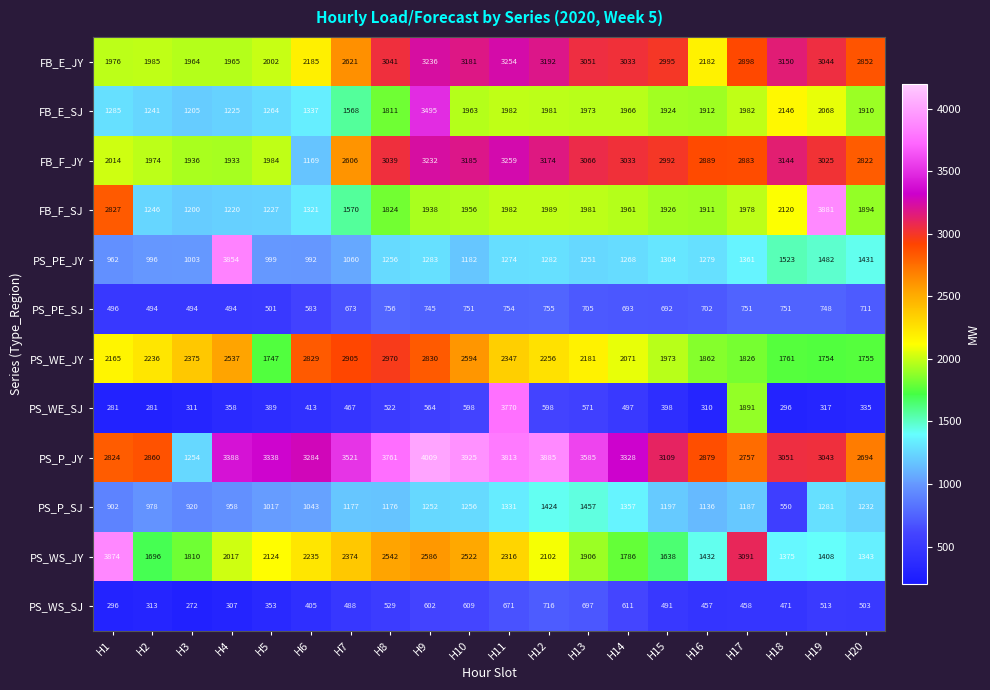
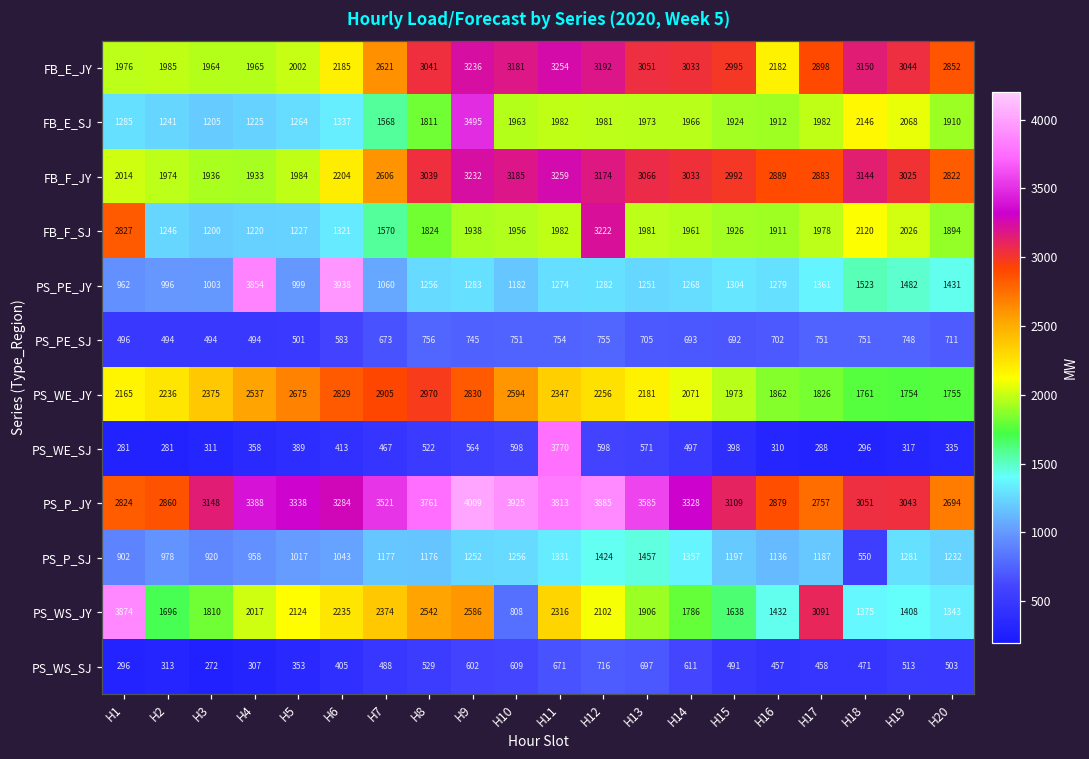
FB_F_JY, H6: 1169 -> 2204
FB_F_SJ, H12: 1989 -> 3222
FB_F_SJ, H19: 3881 -> 2026
PS_PE_JY, H6: 992 -> 3938
PS_WE_JY, H5: 1747 -> 2675
PS_WE_SJ, H17: 1891 -> 288
PS_P_JY, H3: 1254 -> 3148
PS_WS_JY, H10: 2522 -> 808
